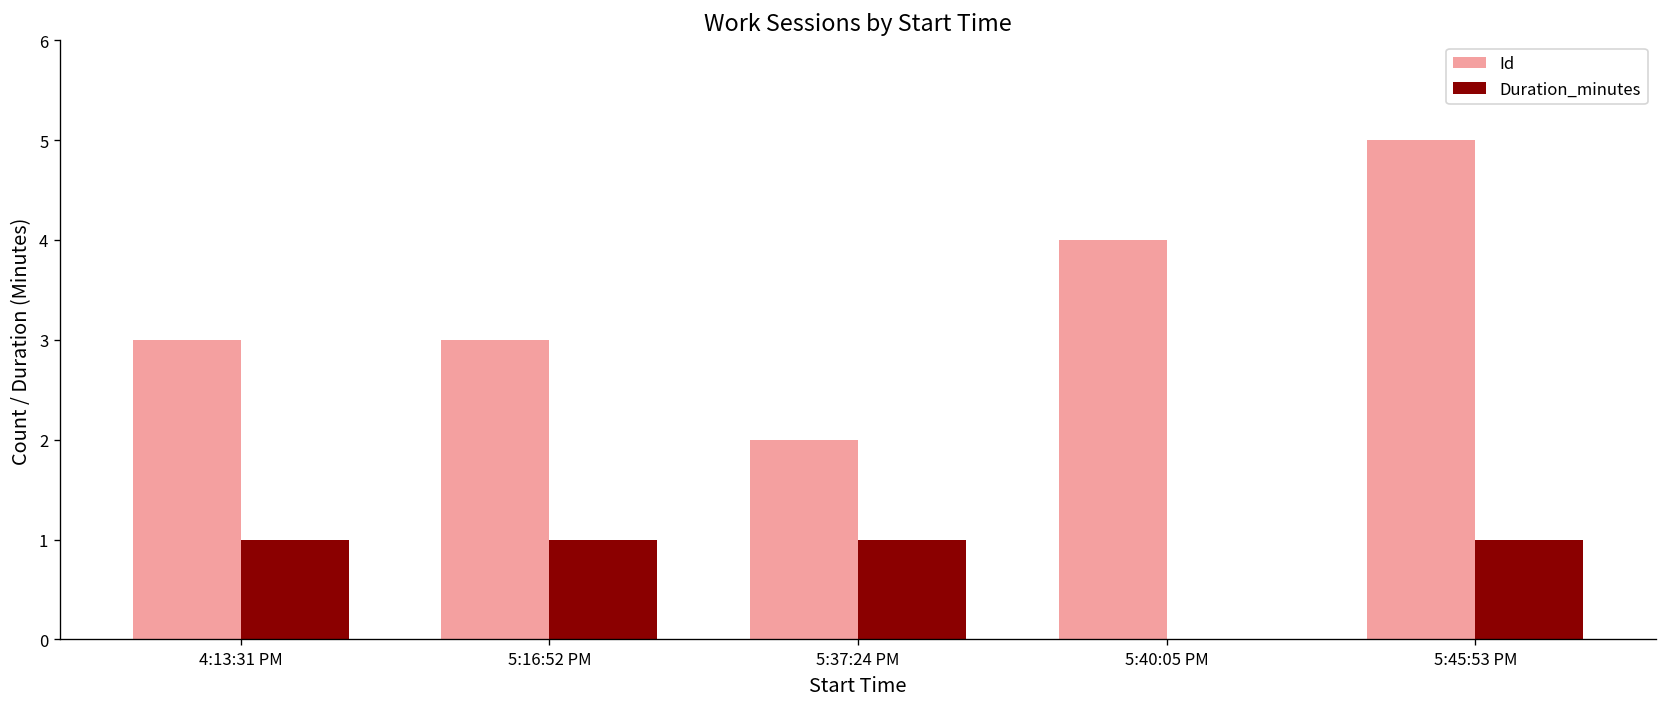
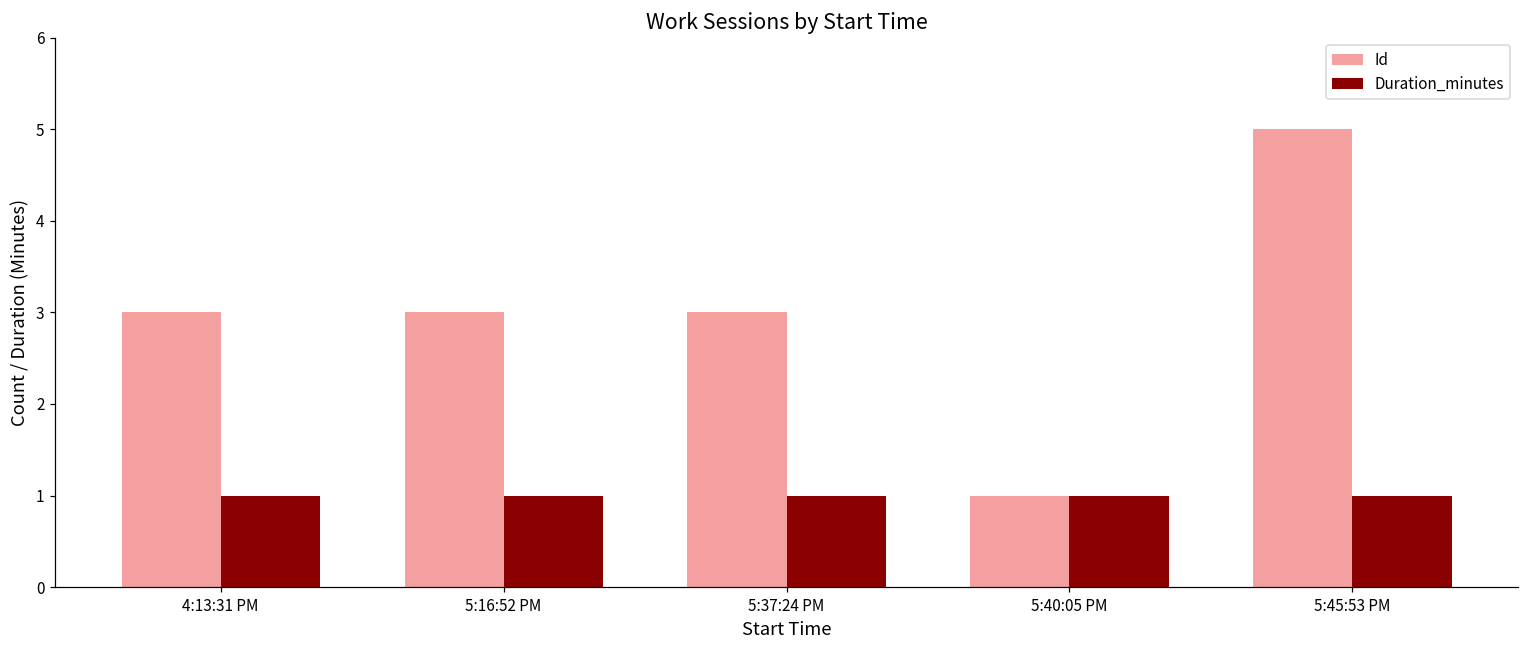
Id, 5:37:24 PM: 2 -> 3
Id, 5:40:05 PM: 4 -> 1
Duration_minutes, 5:40:05 PM: 0 -> 1
